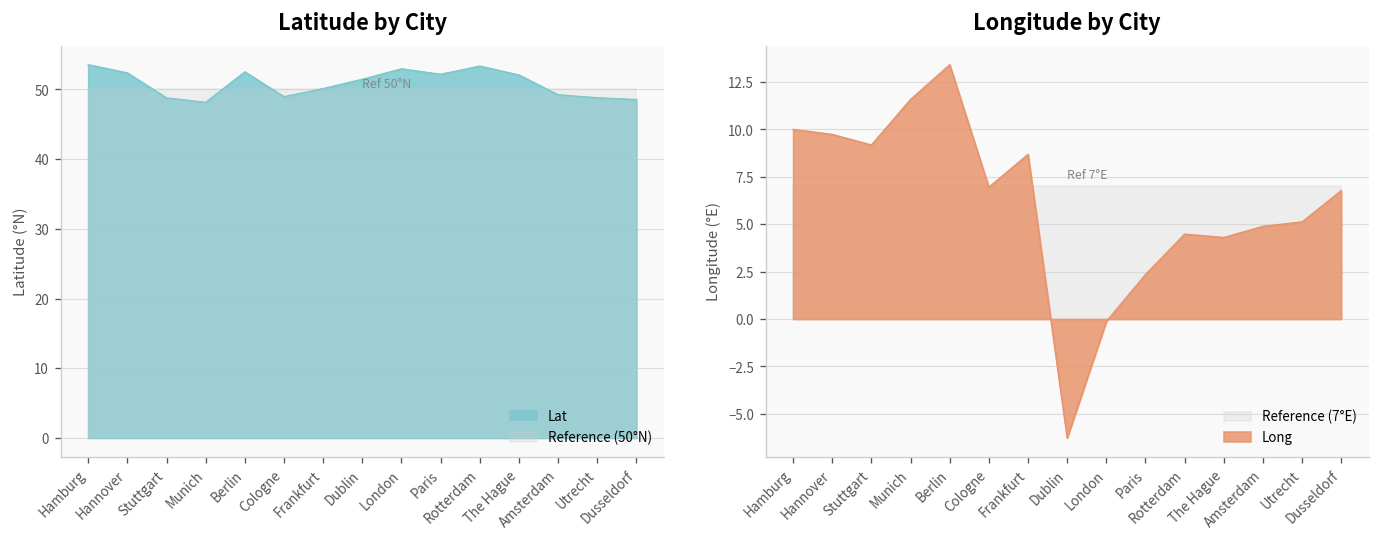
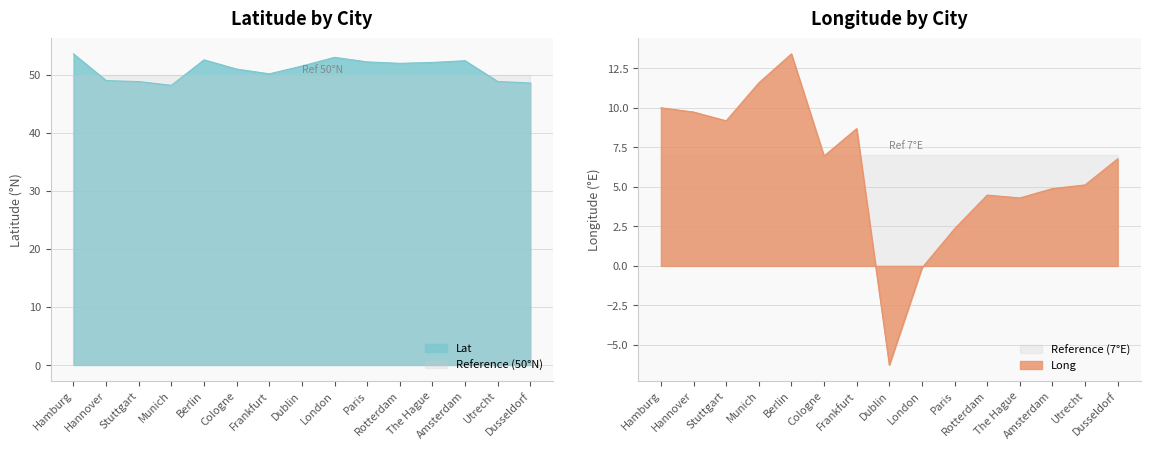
Latitude by City, Lat, Hannover: 52 -> 49
Latitude by City, Lat, Cologne: 49 -> 51
Latitude by City, Lat, Rotterdam: 53 -> 52
Latitude by City, Lat, Amsterdam: 49 -> 52
